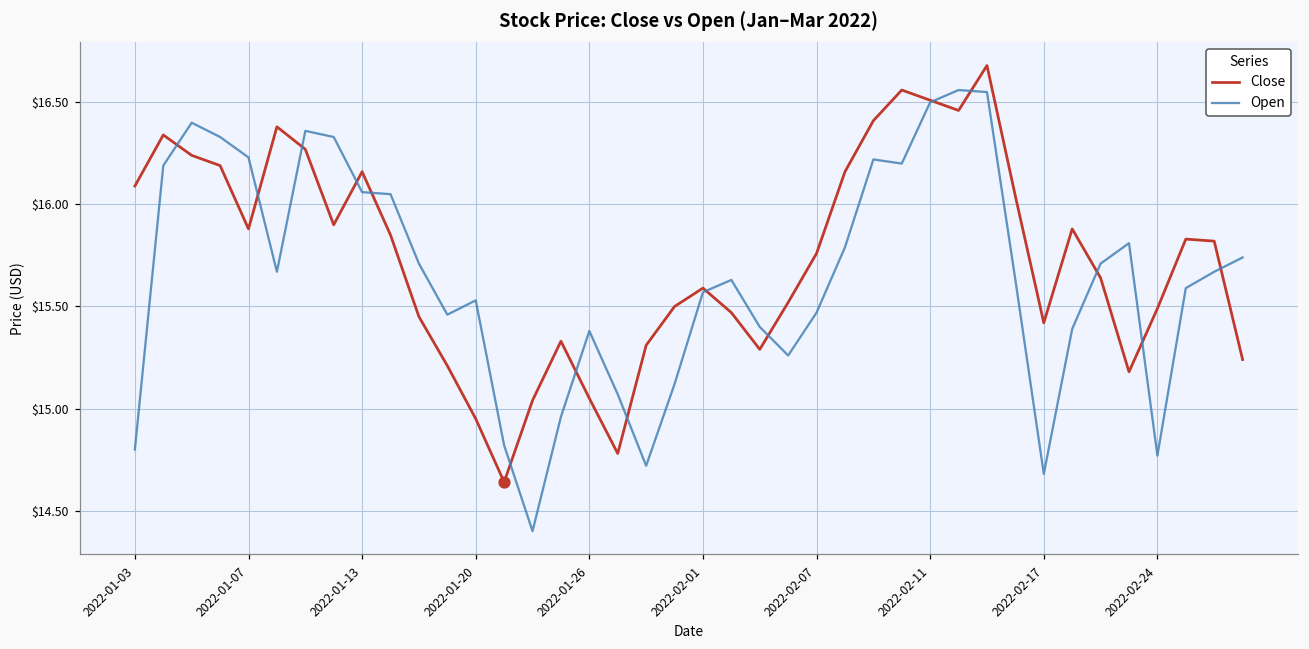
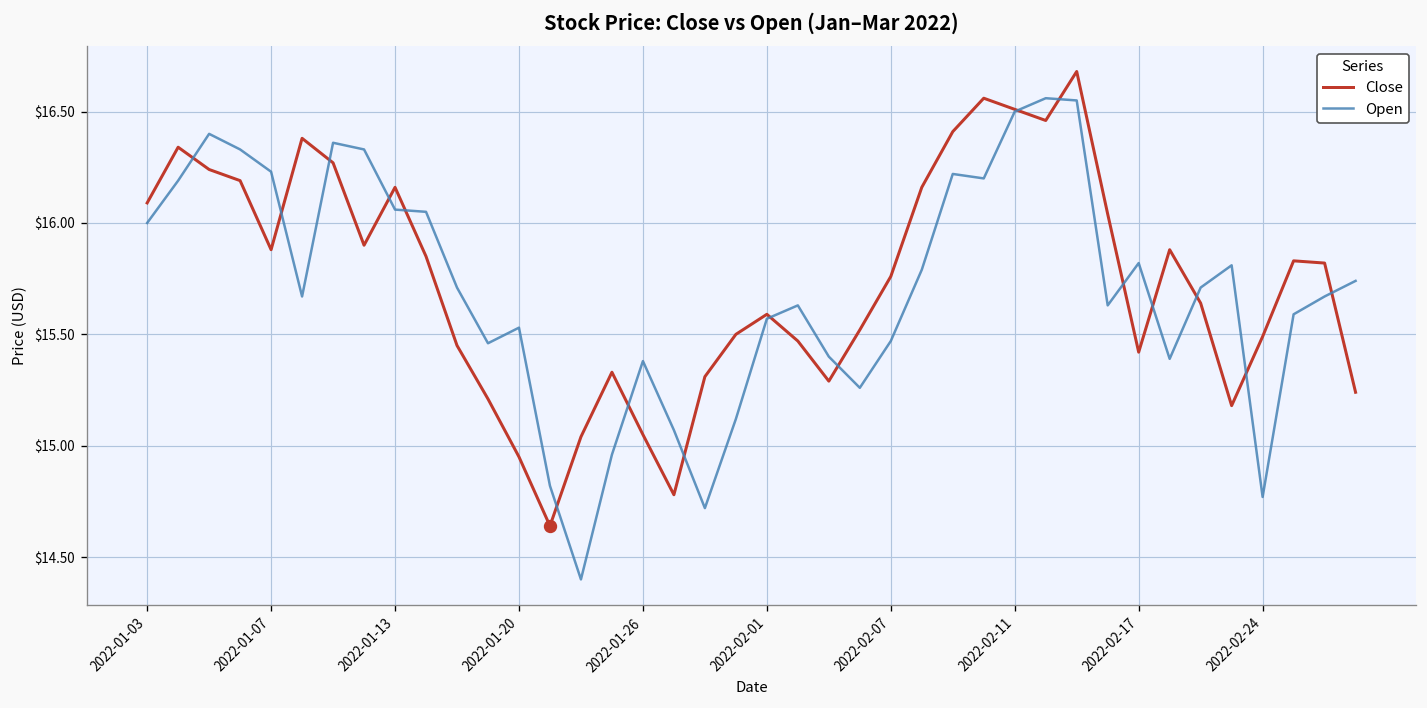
Open, 2022-01-03: $14.8 -> $16.0
Open, 2022-02-17: $14.68 -> $15.82
